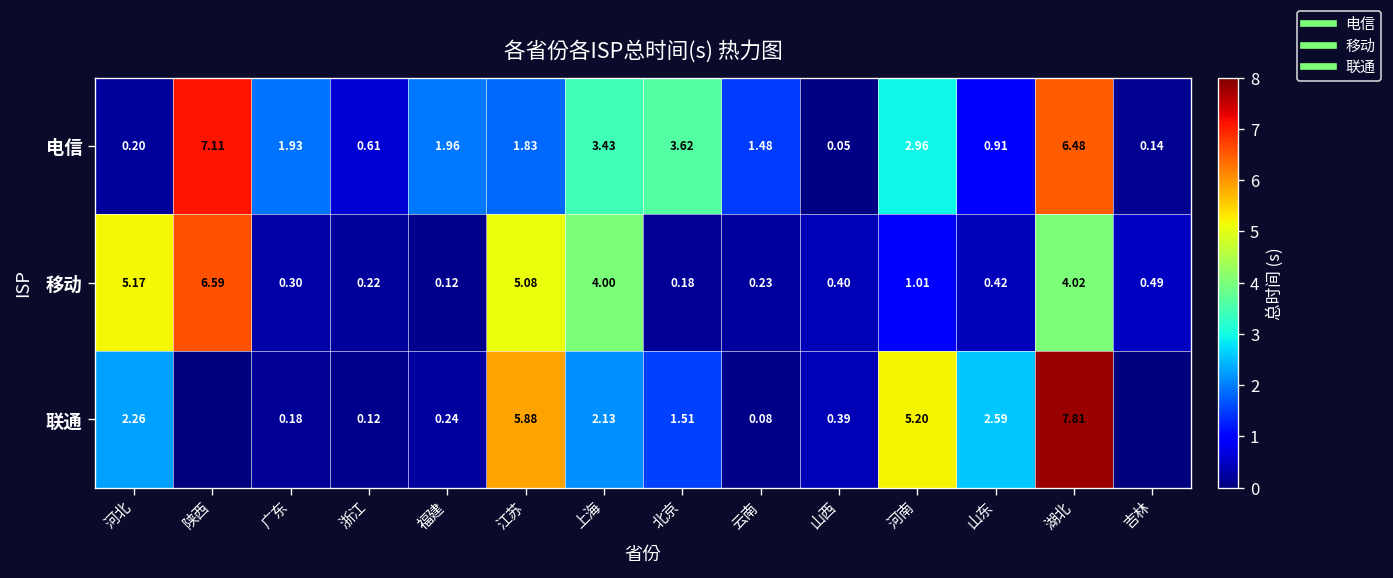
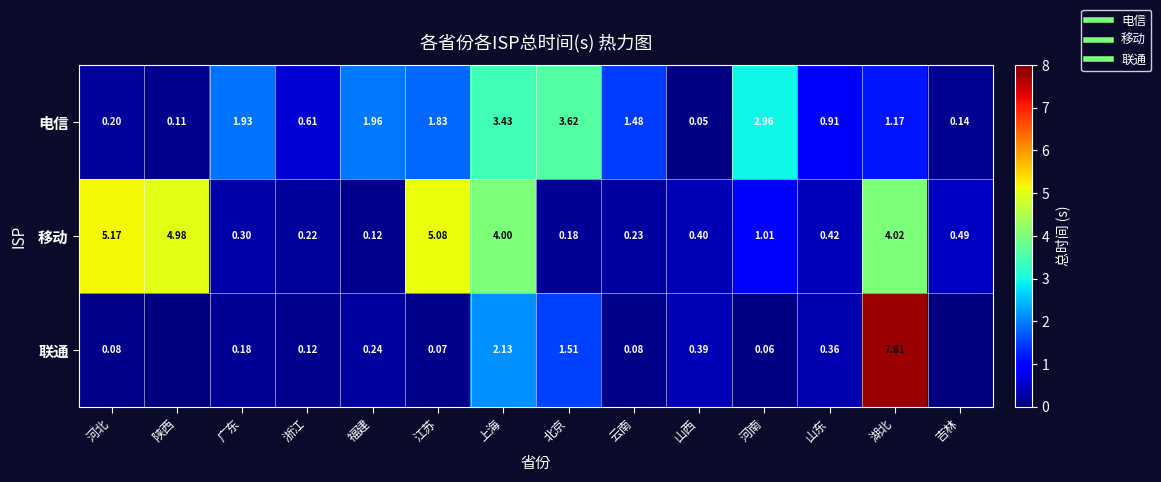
电信, 陕西: 7.11 -> 0.11
电信, 湖北: 6.48 -> 1.17
移动, 陕西: 6.59 -> 4.98
联通, 河北: 2.26 -> 0.08
联通, 江苏: 5.88 -> 0.07
联通, 河南: 5.20 -> 0.06
联通, 山东: 2.59 -> 0.36
